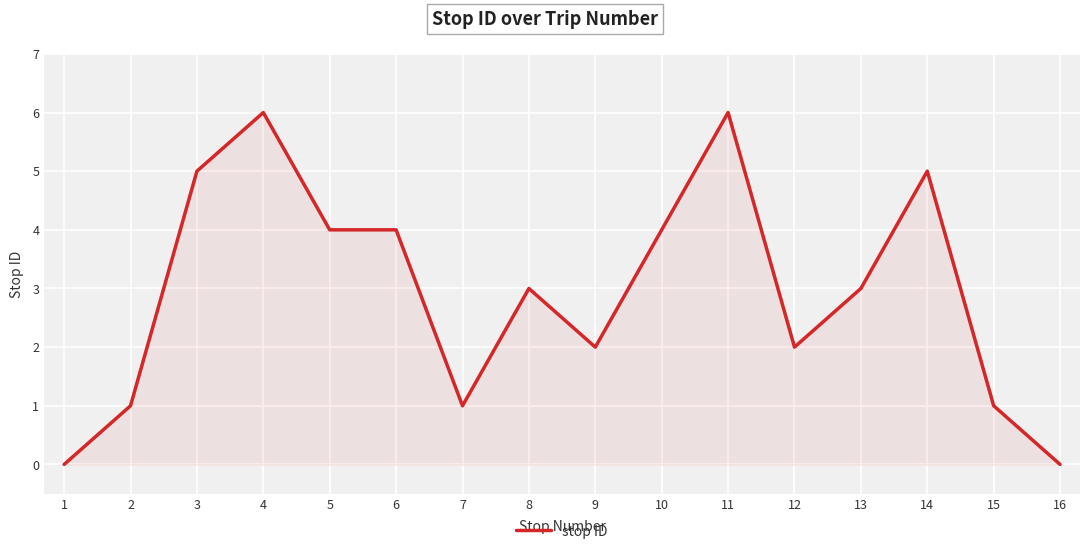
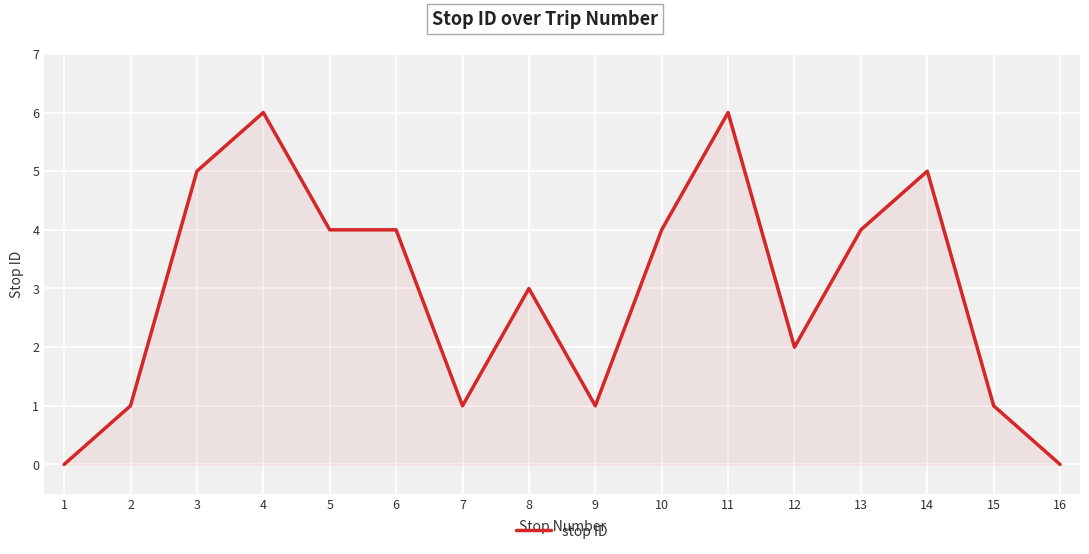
9: 2 -> 1
13: 3 -> 4
